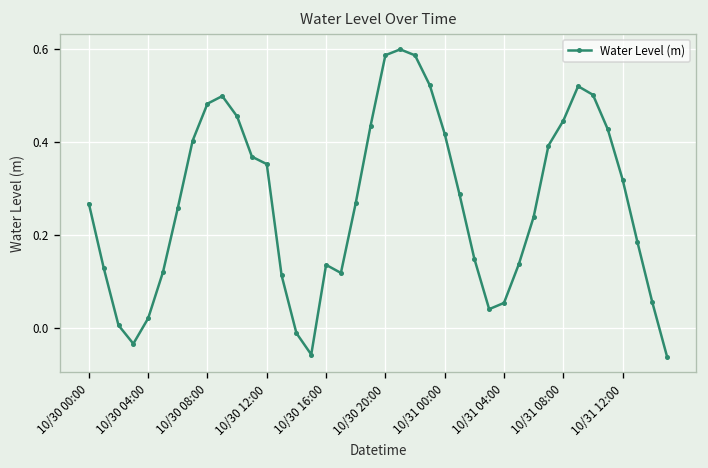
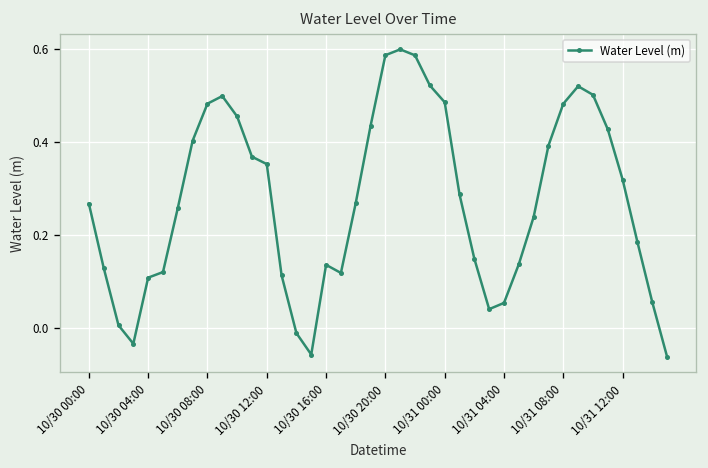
10/30 04:00: 0.02 -> 0.11
10/31 00:00: 0.42 -> 0.49
10/31 08:00: 0.45 -> 0.48
